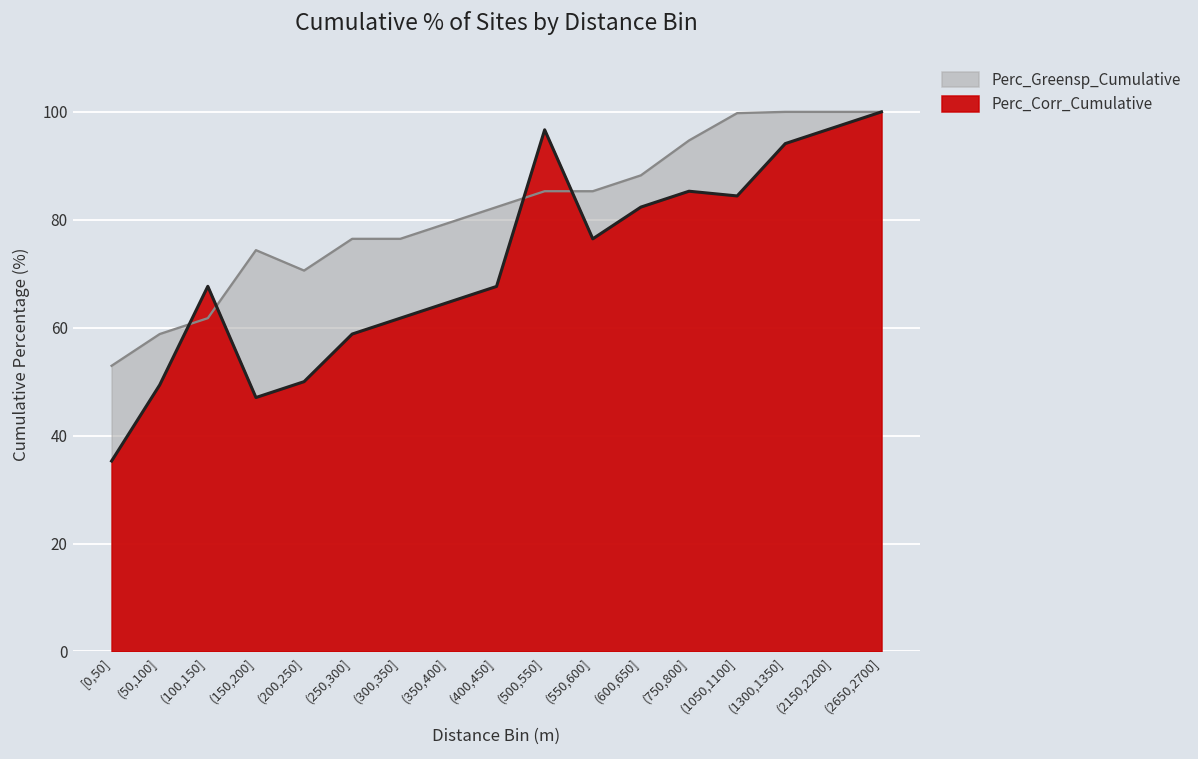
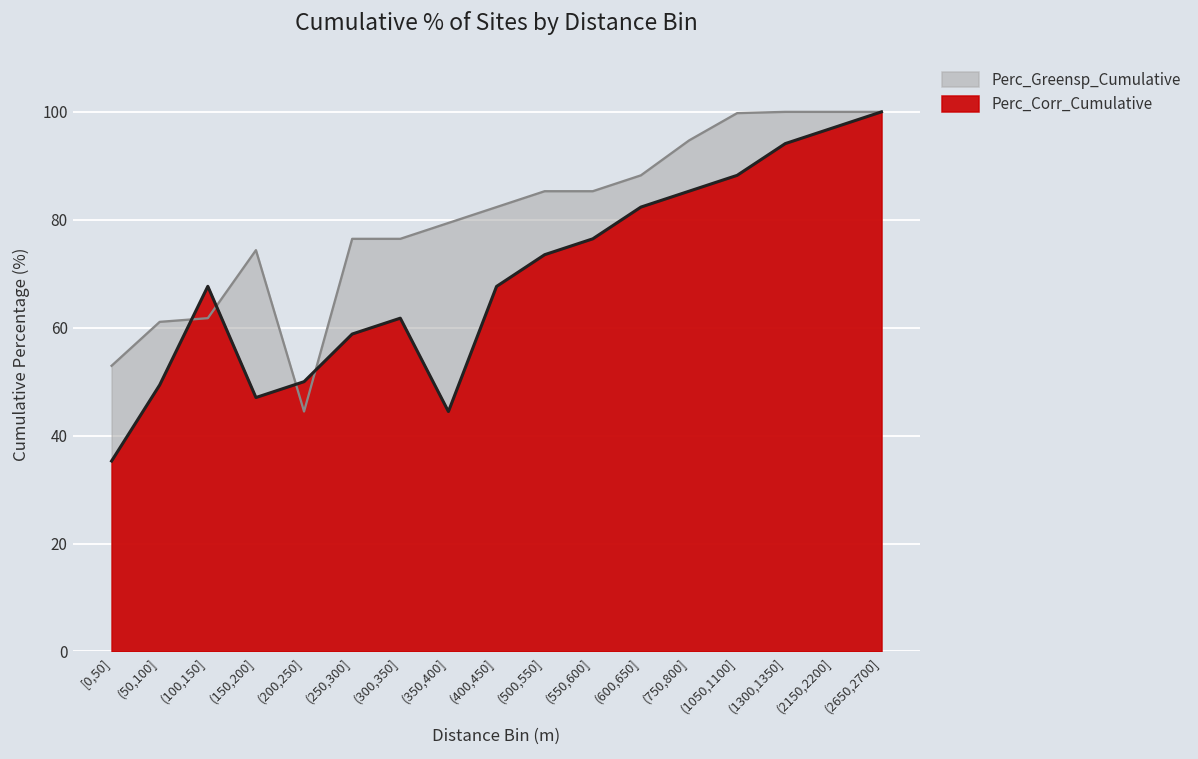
Perc_Greensp_Cumulative, (50,100]: 59 -> 61
Perc_Greensp_Cumulative, (200,250]: 71 -> 44
Perc_Corr_Cumulative, (350,400]: 65 -> 44
Perc_Corr_Cumulative, (500,550]: 97 -> 74
Perc_Corr_Cumulative, (1050,1100]: 84 -> 88
